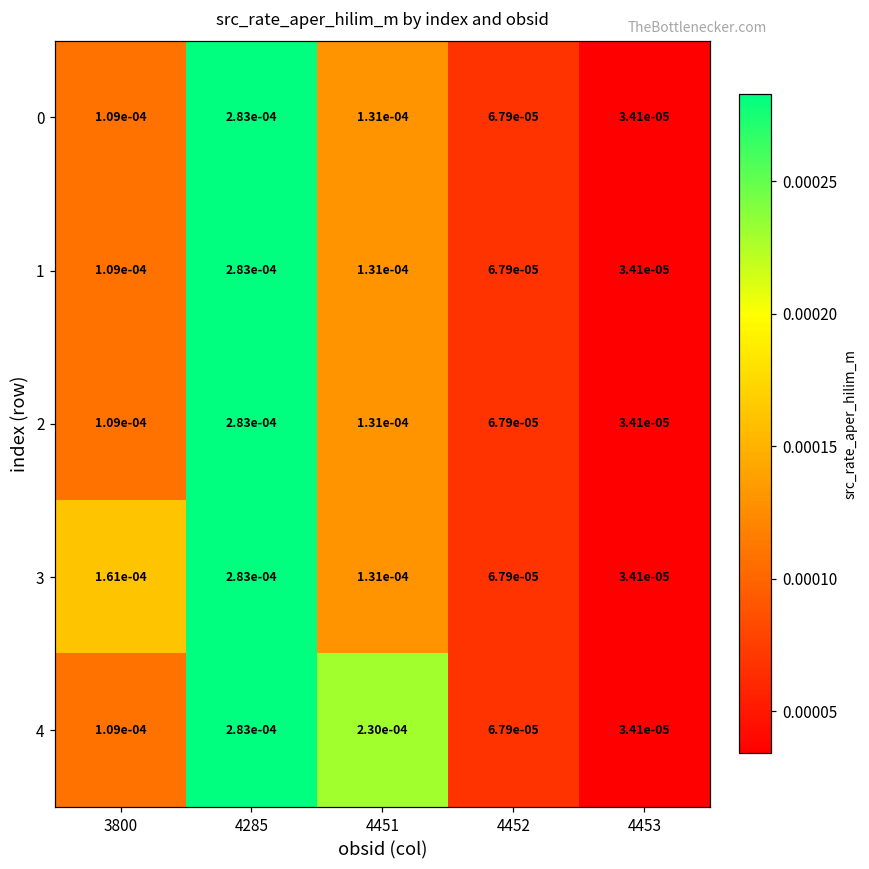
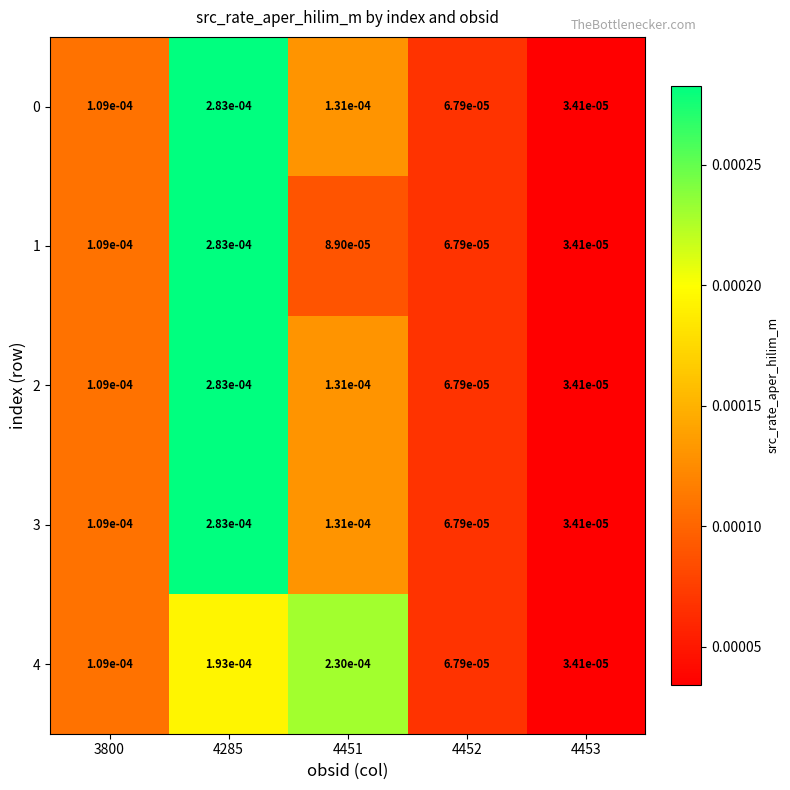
1, 4451: 1.31e-04 -> 8.90e-05
3, 3800: 1.61e-04 -> 1.09e-04
4, 4285: 2.83e-04 -> 1.93e-04
